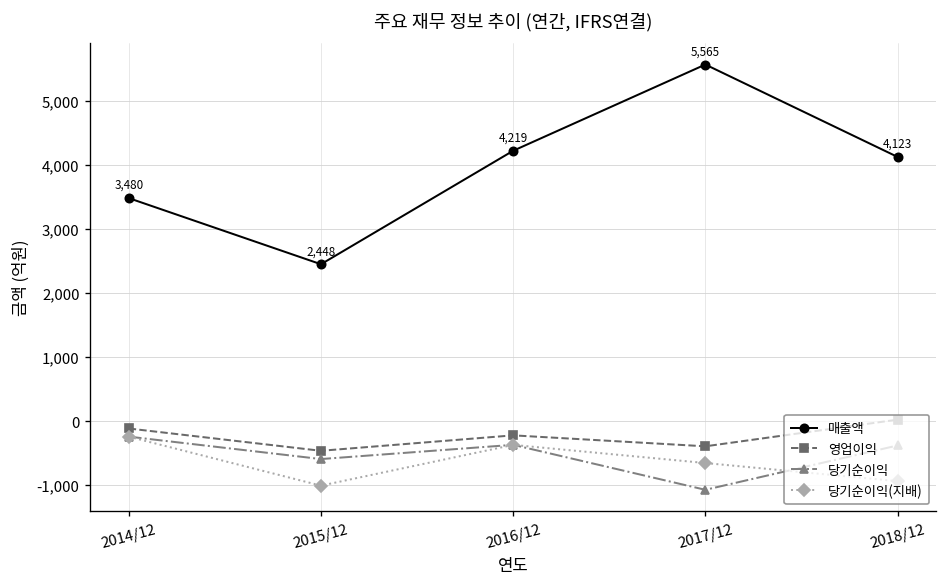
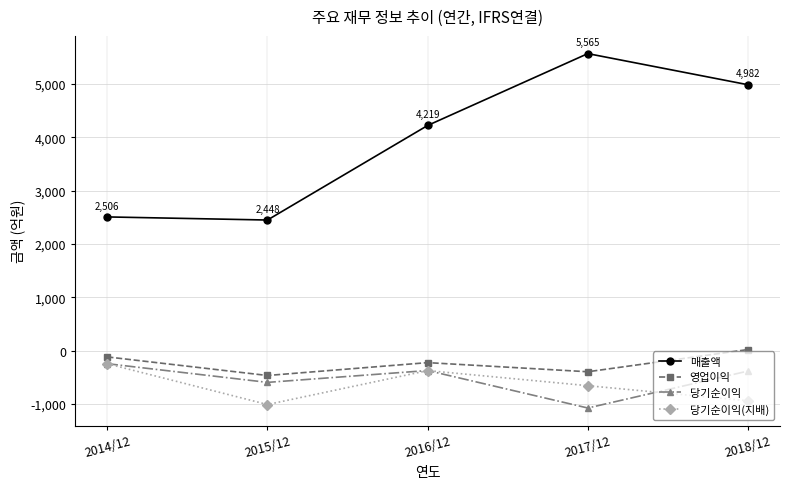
매출액, 2014/12: 3,480 -> 2,506
매출액, 2018/12: 4,123 -> 4,982
